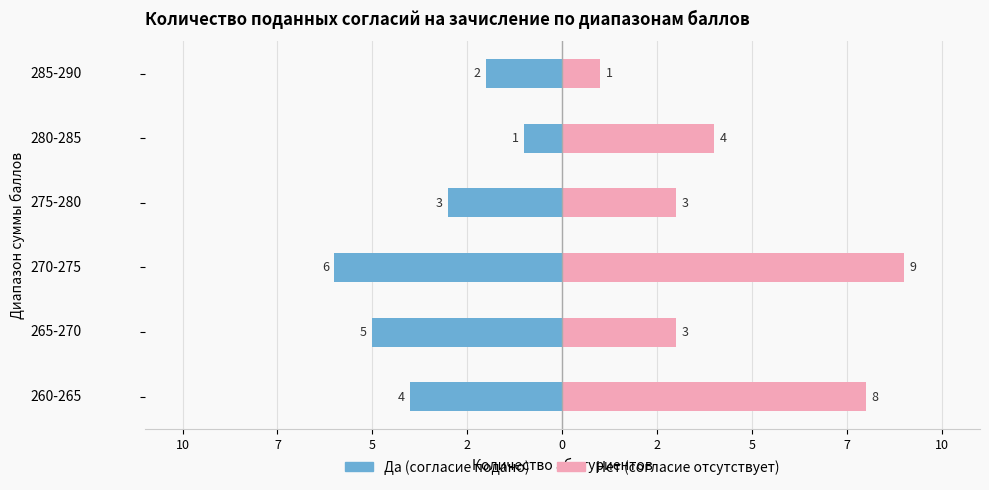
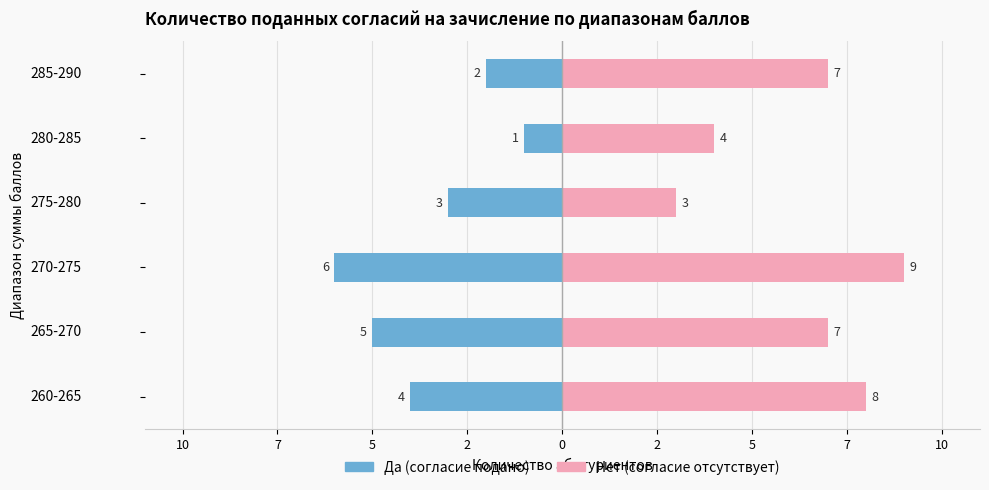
Нет (согласие отсутствует), 285-290: 1 -> 7
Нет (согласие отсутствует), 265-270: 3 -> 7
